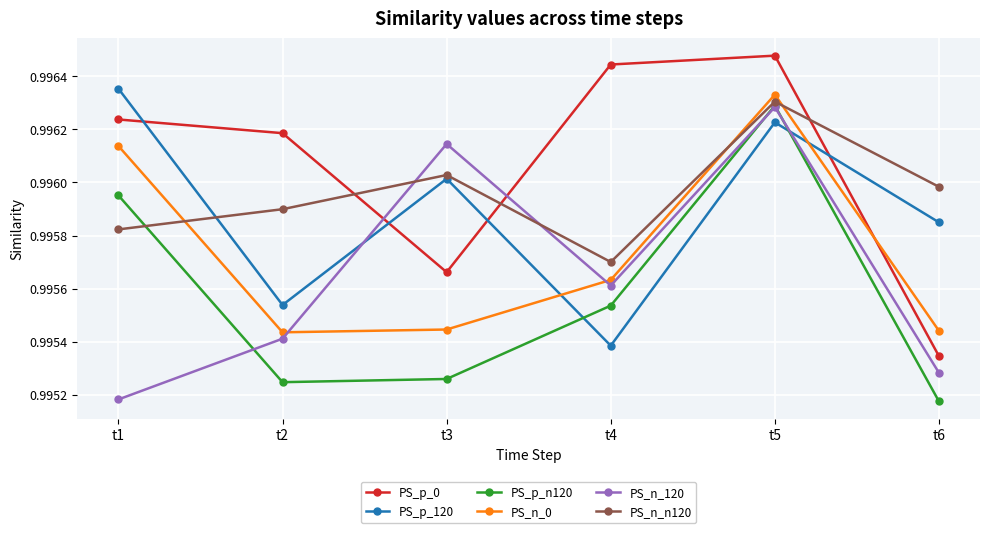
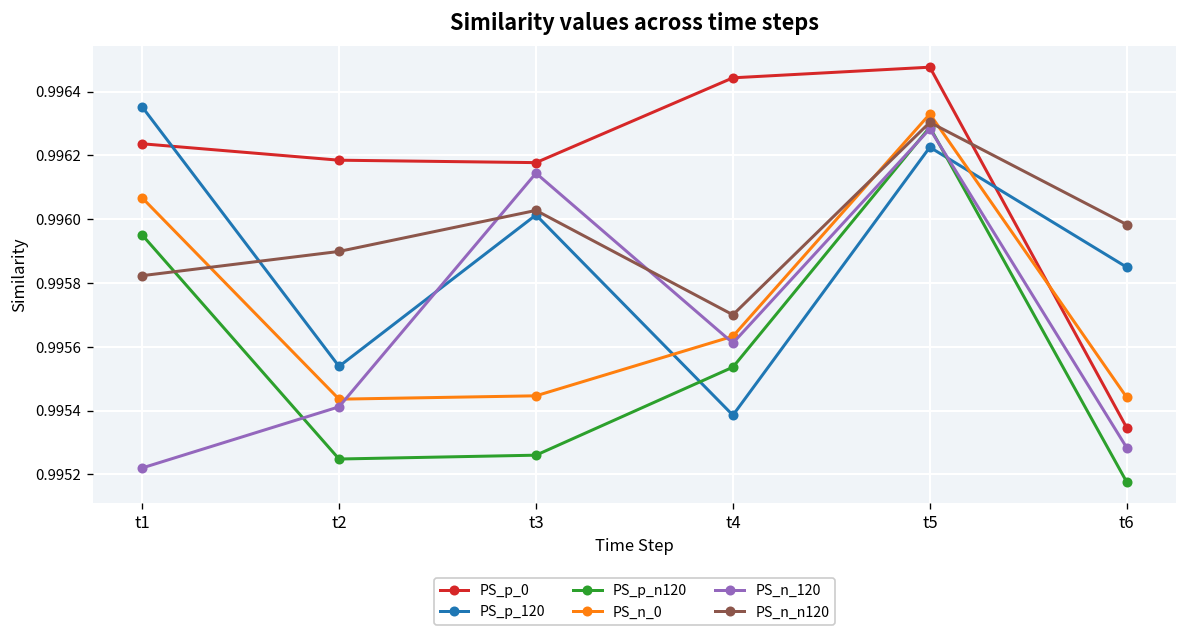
PS_n_0, t1: 0.99614 -> 0.99607
PS_n_120, t1: 0.99518 -> 0.99522
PS_p_0, t3: 0.99566 -> 0.99618
